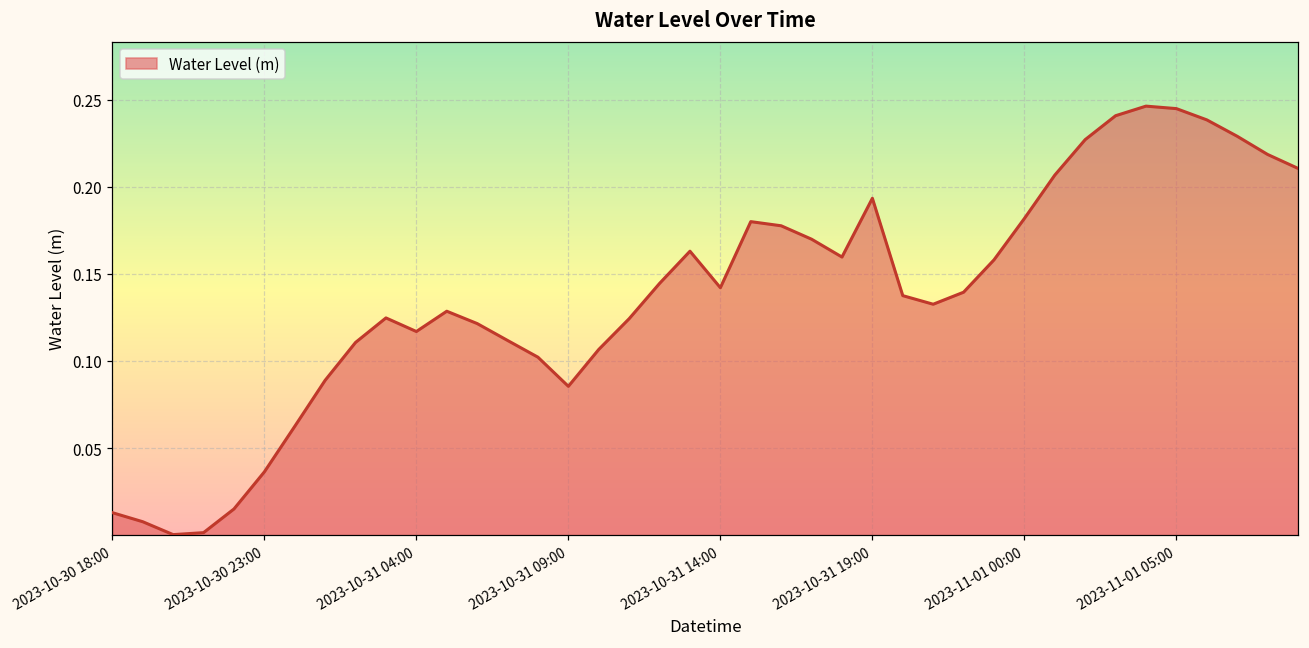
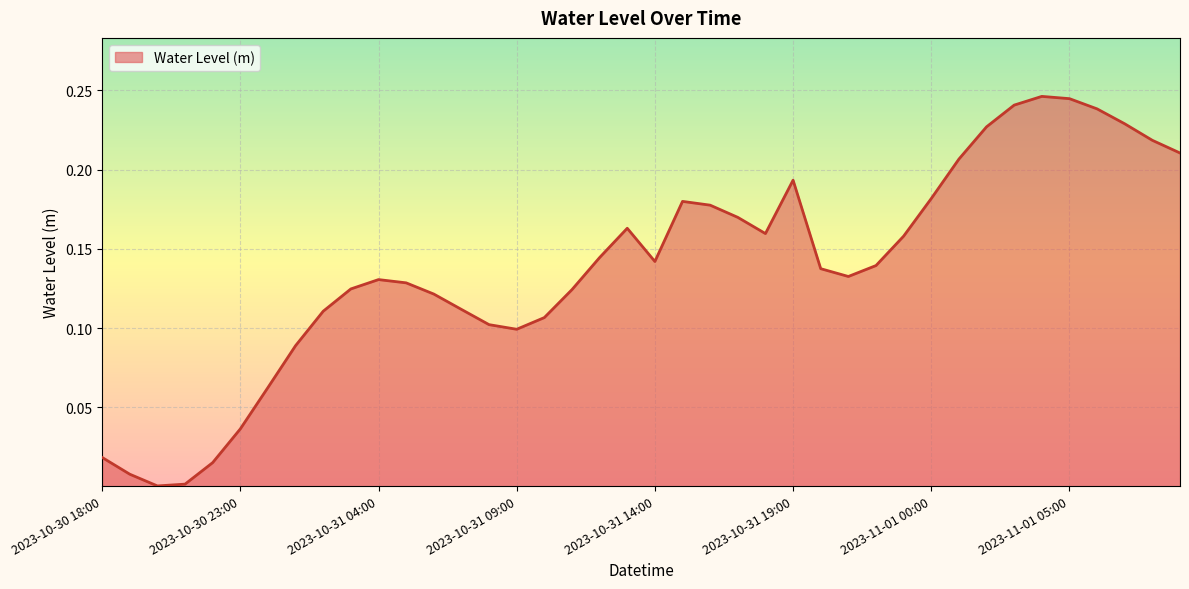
2023-10-30 18:00: 0.013 -> 0.018
2023-10-31 04:00: 0.117 -> 0.131
2023-10-31 09:00: 0.085 -> 0.099
